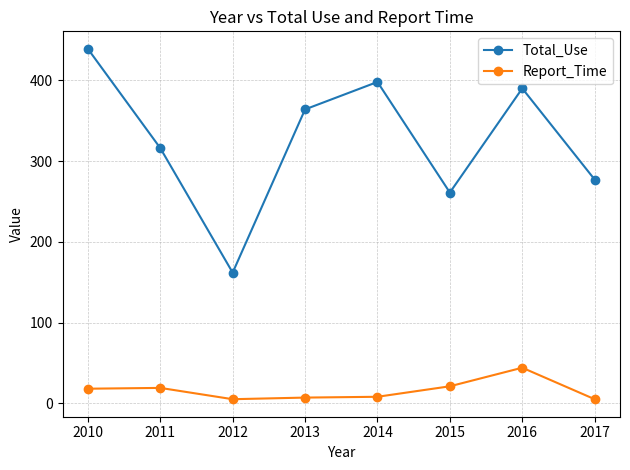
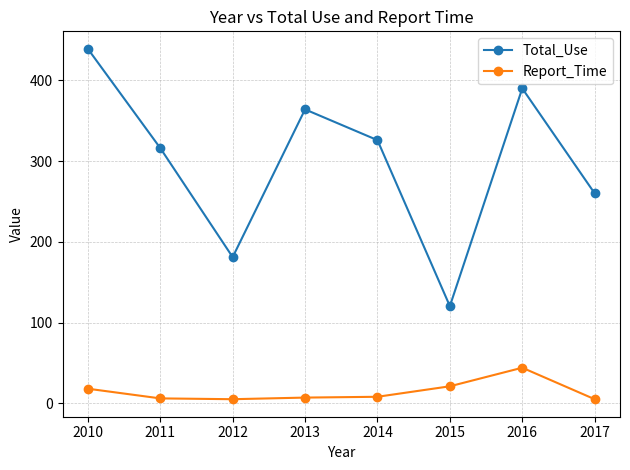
Report_Time, 2011: 20 -> 10
Total_Use, 2012: 160 -> 180
Total_Use, 2014: 400 -> 330
Total_Use, 2015: 260 -> 120
Total_Use, 2017: 280 -> 260
